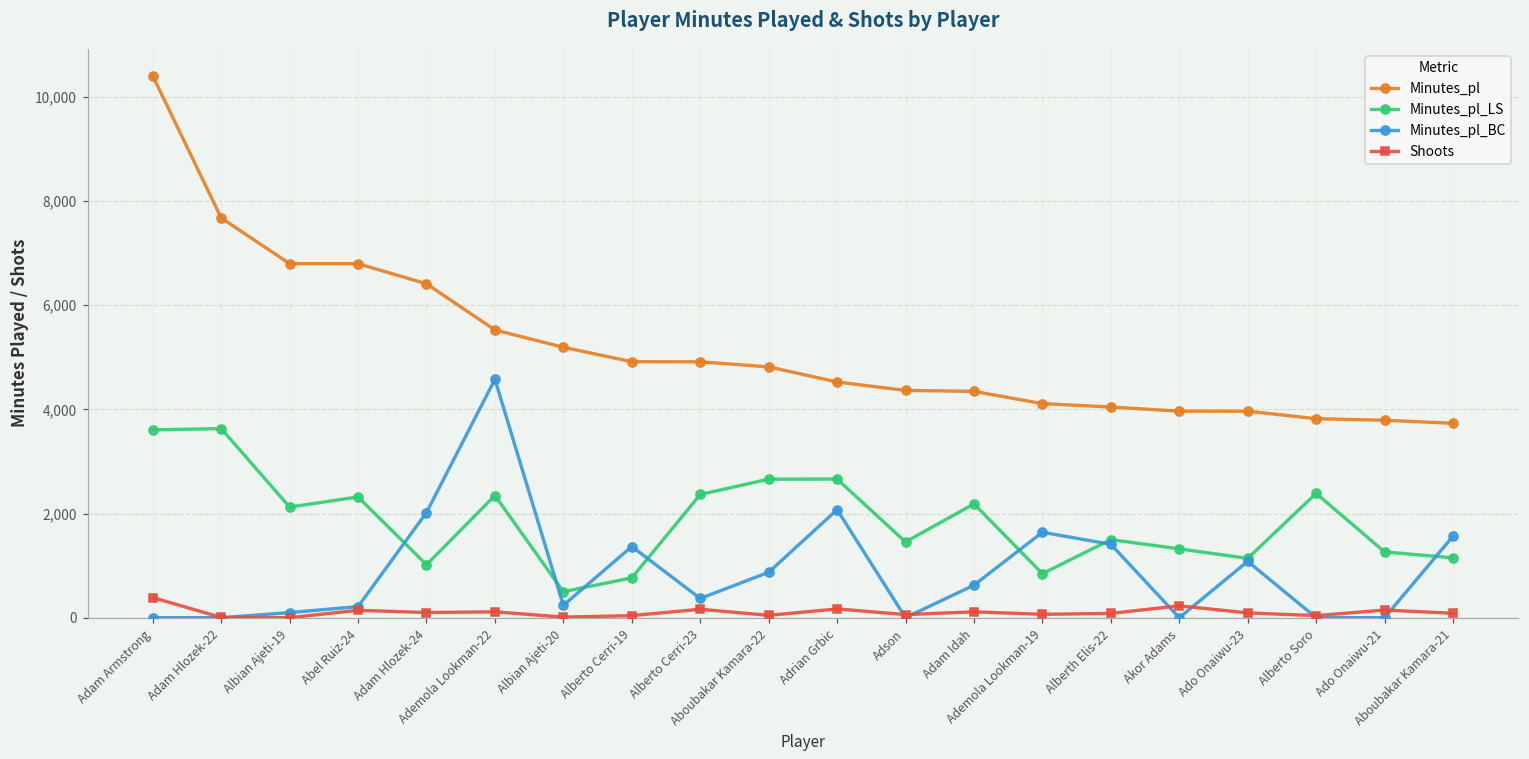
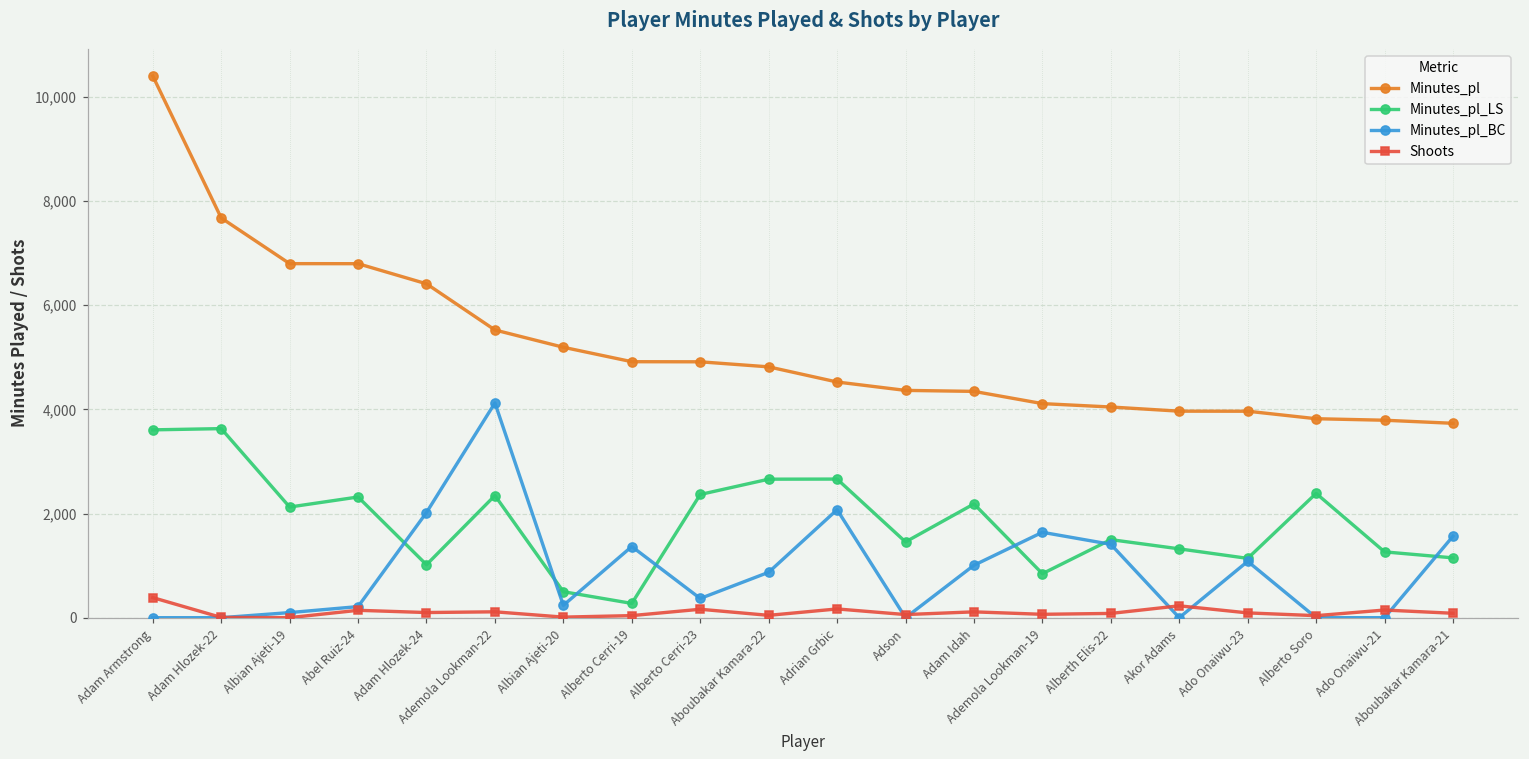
Minutes_pl_BC, Ademola Lookman-22: 4,600 -> 4,100
Minutes_pl_LS, Alberto Cerri-19: 800 -> 300
Minutes_pl_BC, Adam Idah: 600 -> 1,000
